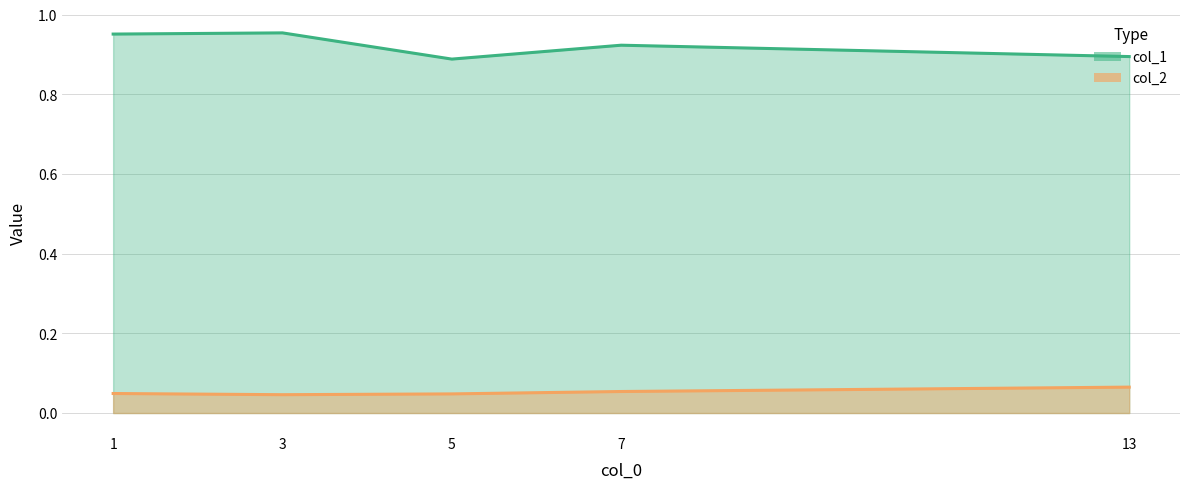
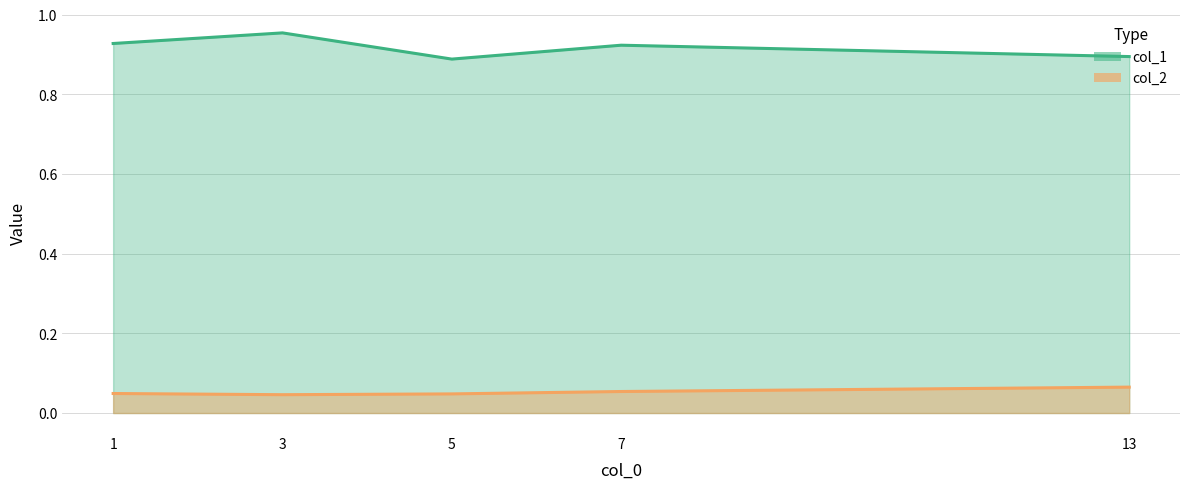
col_1, 1: 0.95 -> 0.93
